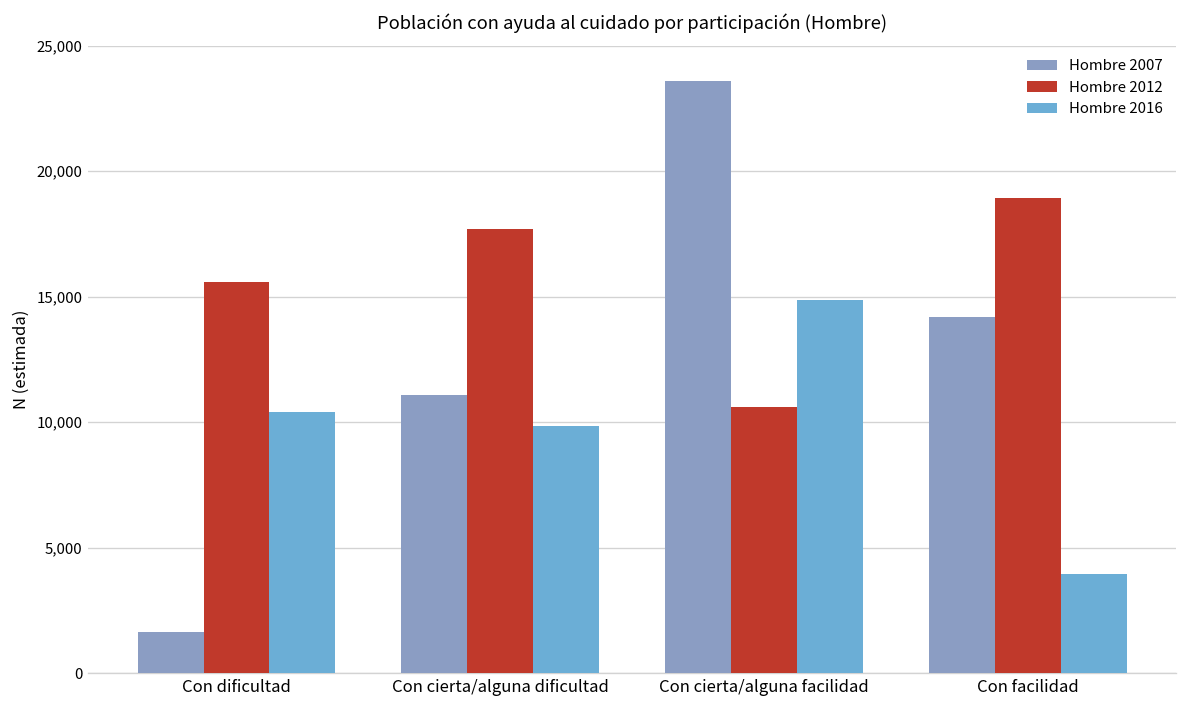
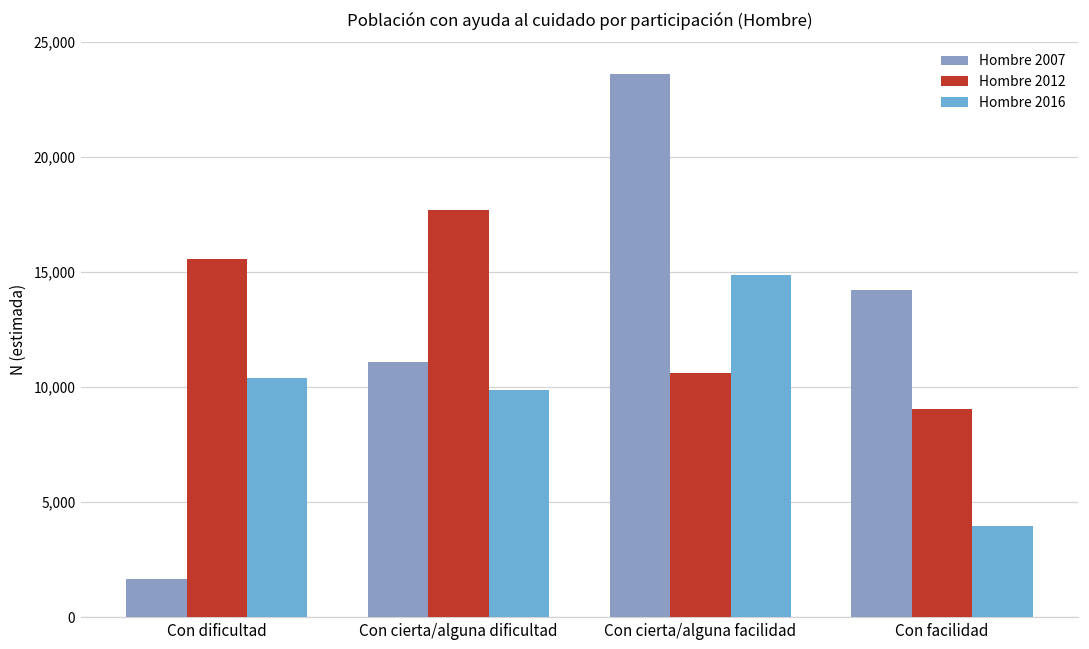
Hombre 2012, Con facilidad: 18,900 -> 9,000
